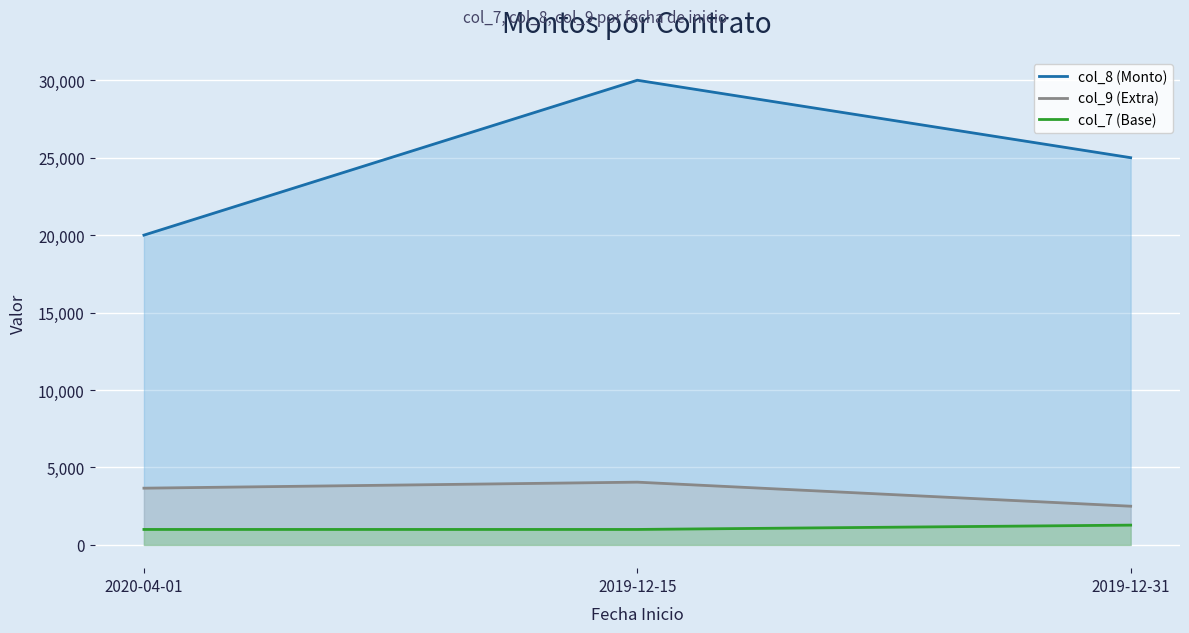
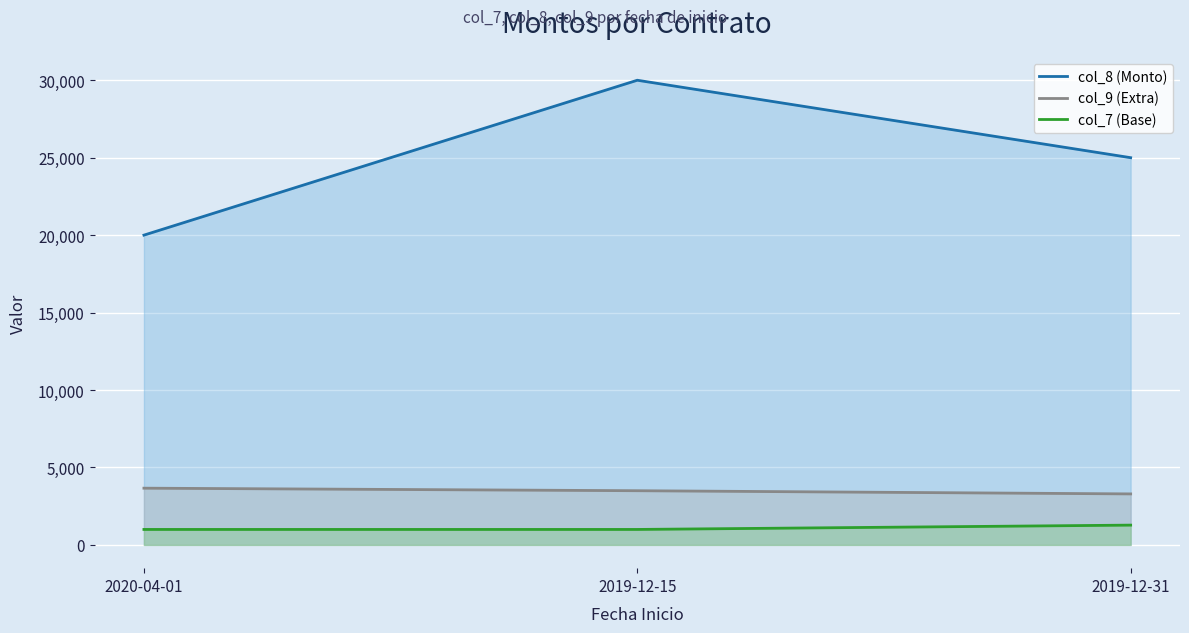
col_9 (Extra), 2019-12-15: 4,100 -> 3,500
col_9 (Extra), 2019-12-31: 2,500 -> 3,300
